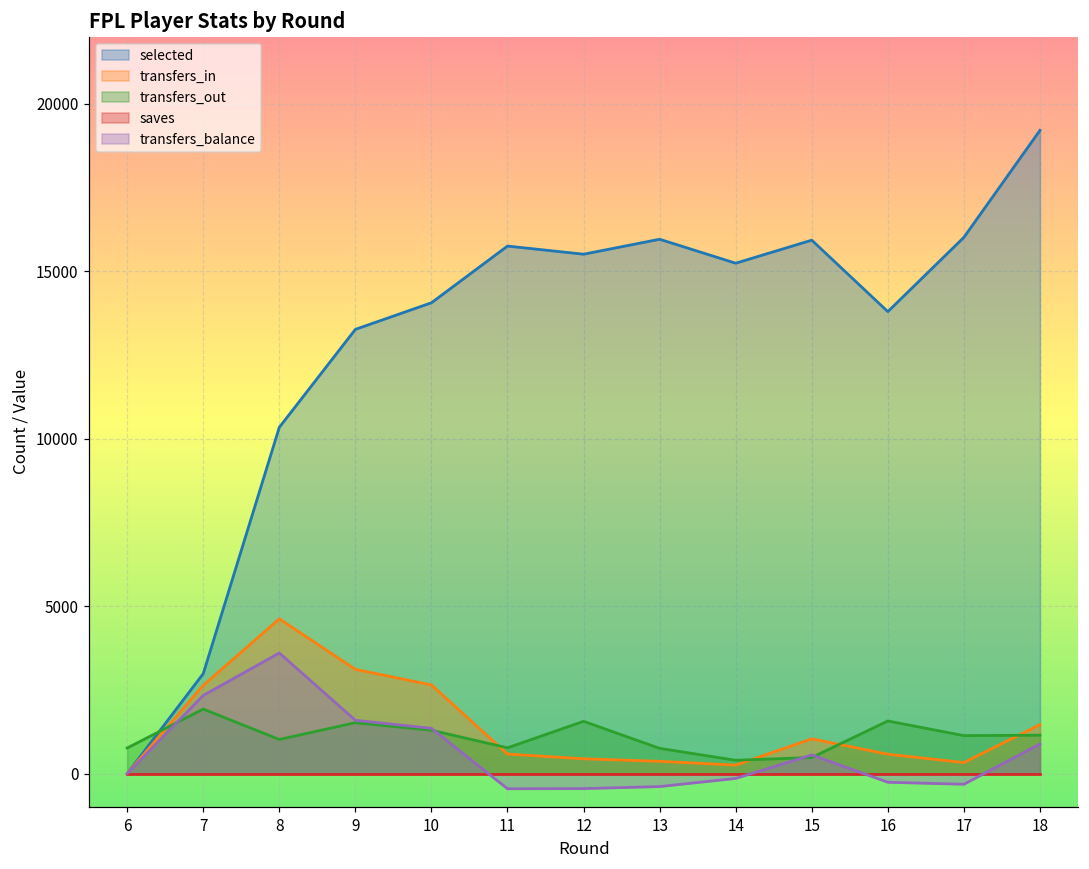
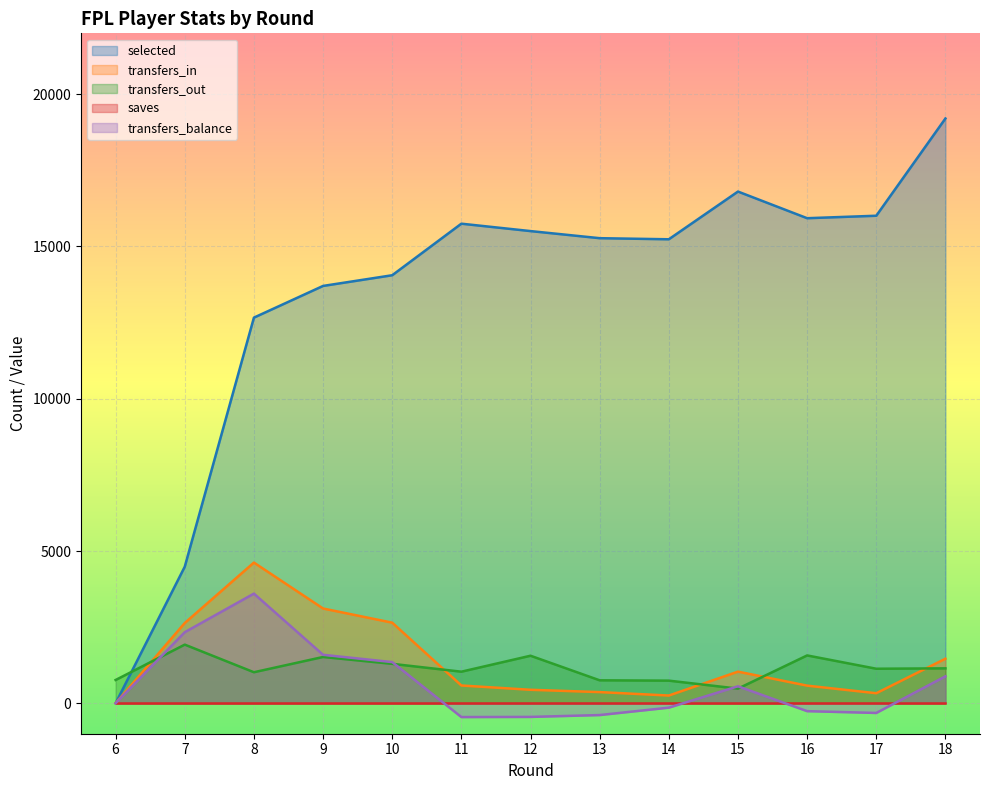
selected, 7: 3000 -> 4500
selected, 8: 10300 -> 12700
selected, 9: 13300 -> 13700
transfers_out, 11: 800 -> 1000
selected, 13: 16000 -> 15300
transfers_out, 14: 400 -> 700
selected, 15: 15900 -> 16800
selected, 16: 13800 -> 15900
